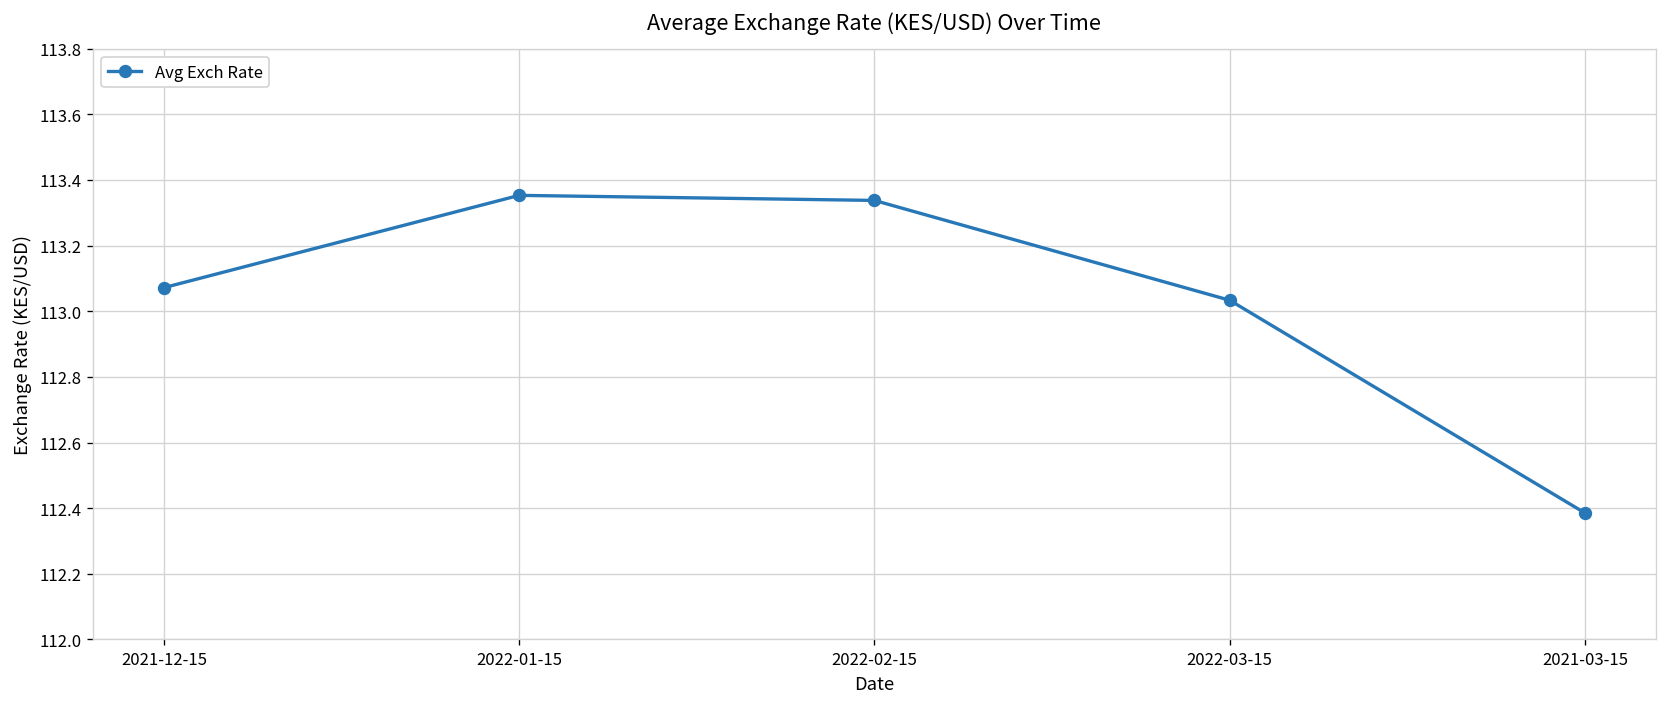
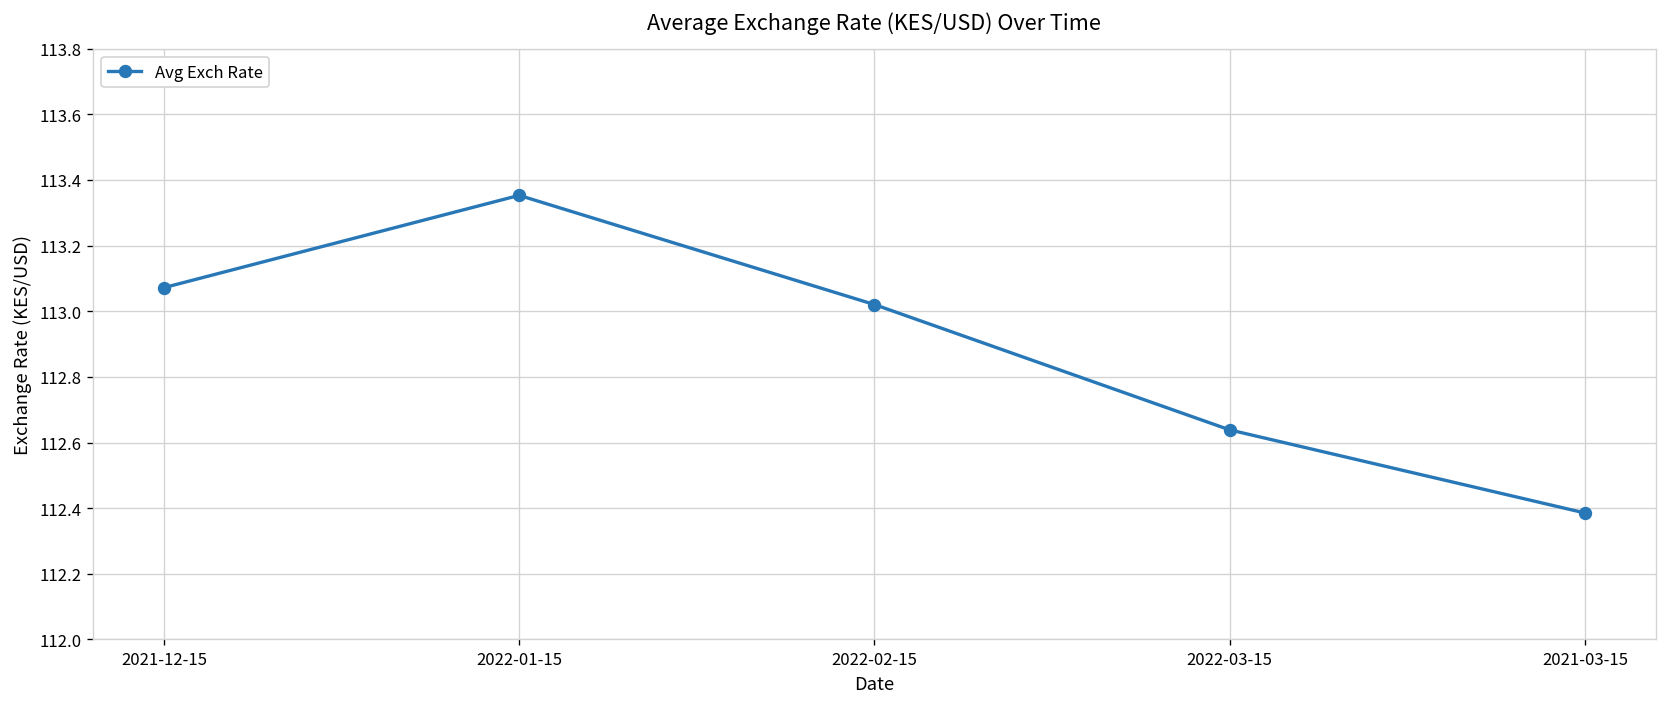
2022-02-15: 113.34 -> 113.02
2022-03-15: 113.03 -> 112.64
